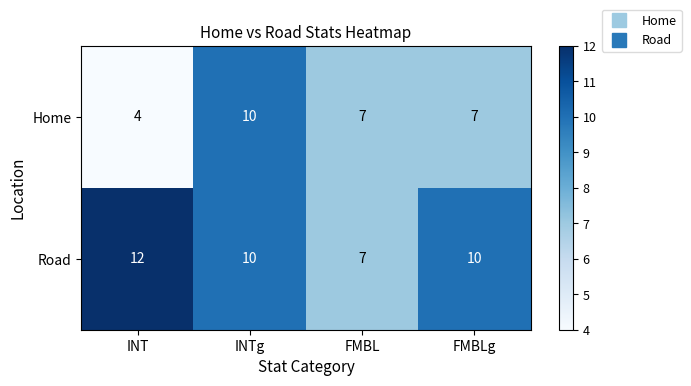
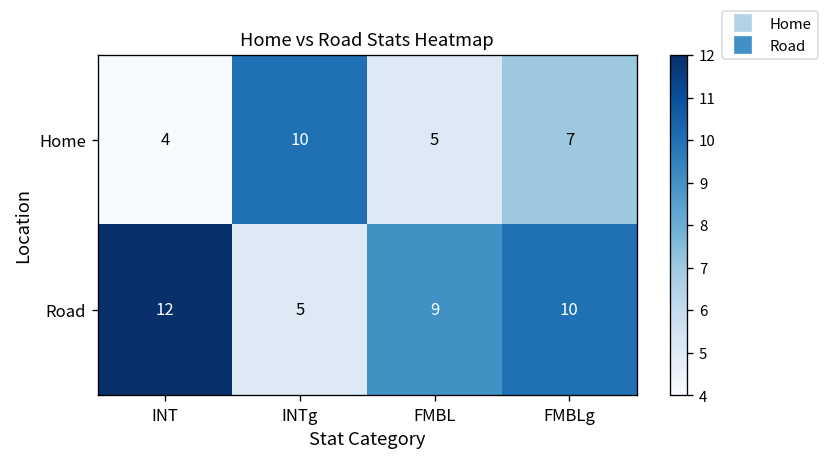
Home, FMBL: 7 -> 5
Road, INTg: 10 -> 5
Road, FMBL: 7 -> 9
